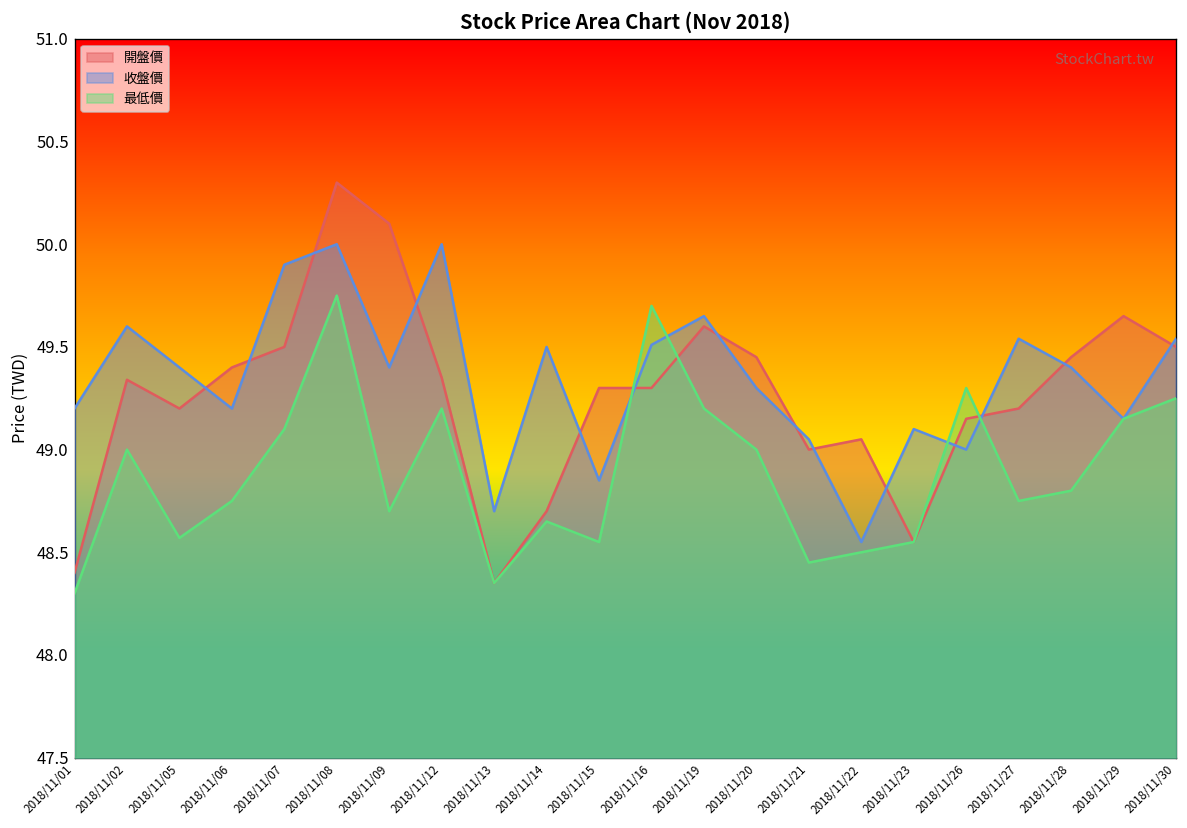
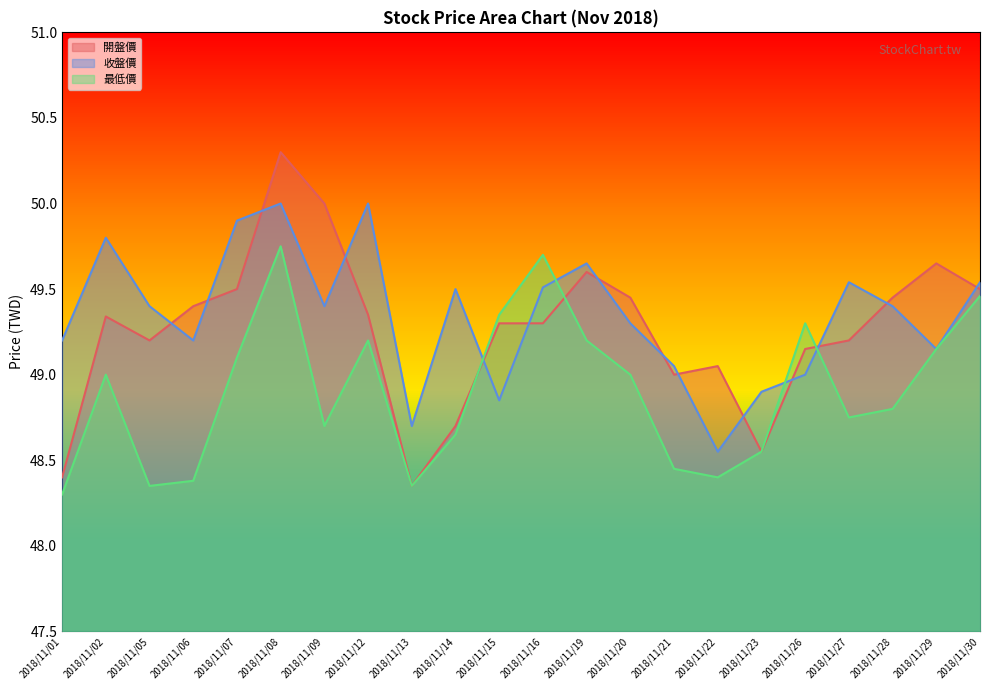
收盤價, 2018/11/02: 49.6 -> 49.8
最低價, 2018/11/05: 48.57 -> 48.35
最低價, 2018/11/06: 48.75 -> 48.38
開盤價, 2018/11/09: 50.1 -> 50.0
最低價, 2018/11/15: 48.55 -> 49.35
最低價, 2018/11/22: 48.5 -> 48.4
收盤價, 2018/11/23: 49.1 -> 48.9
最低價, 2018/11/30: 49.25 -> 49.46
